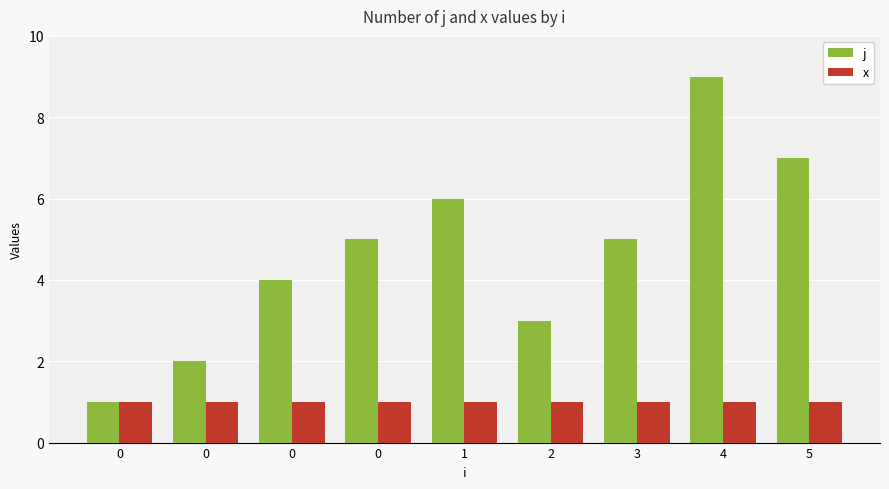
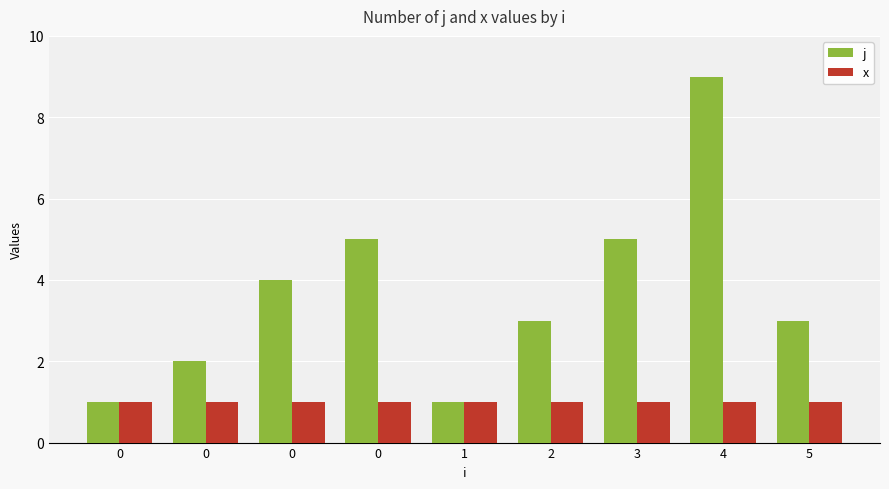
j, 1: 6 -> 1
j, 5: 7 -> 3
